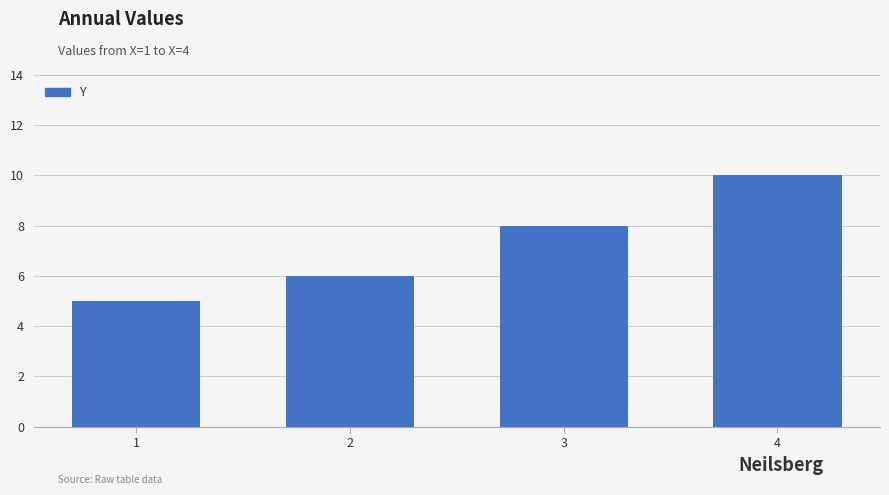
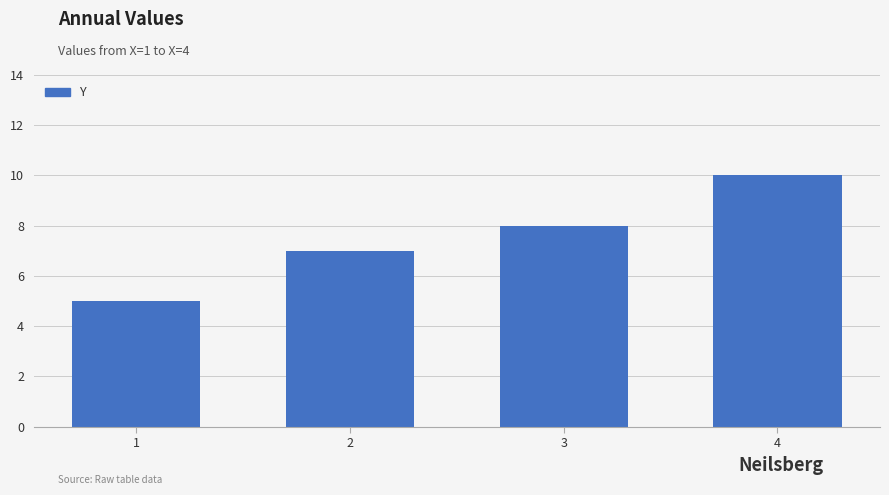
2: 6 -> 7
